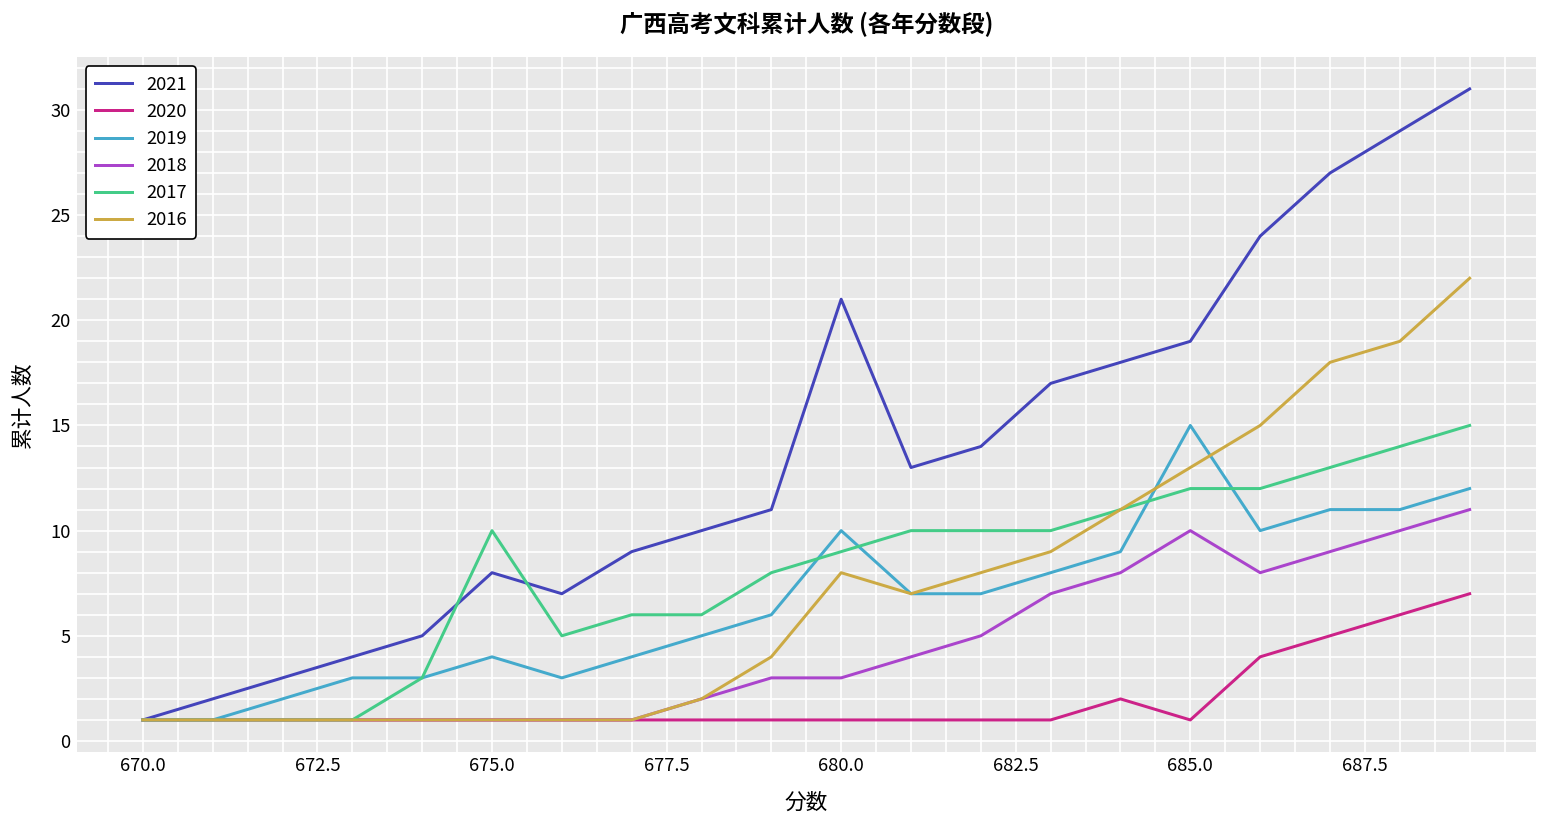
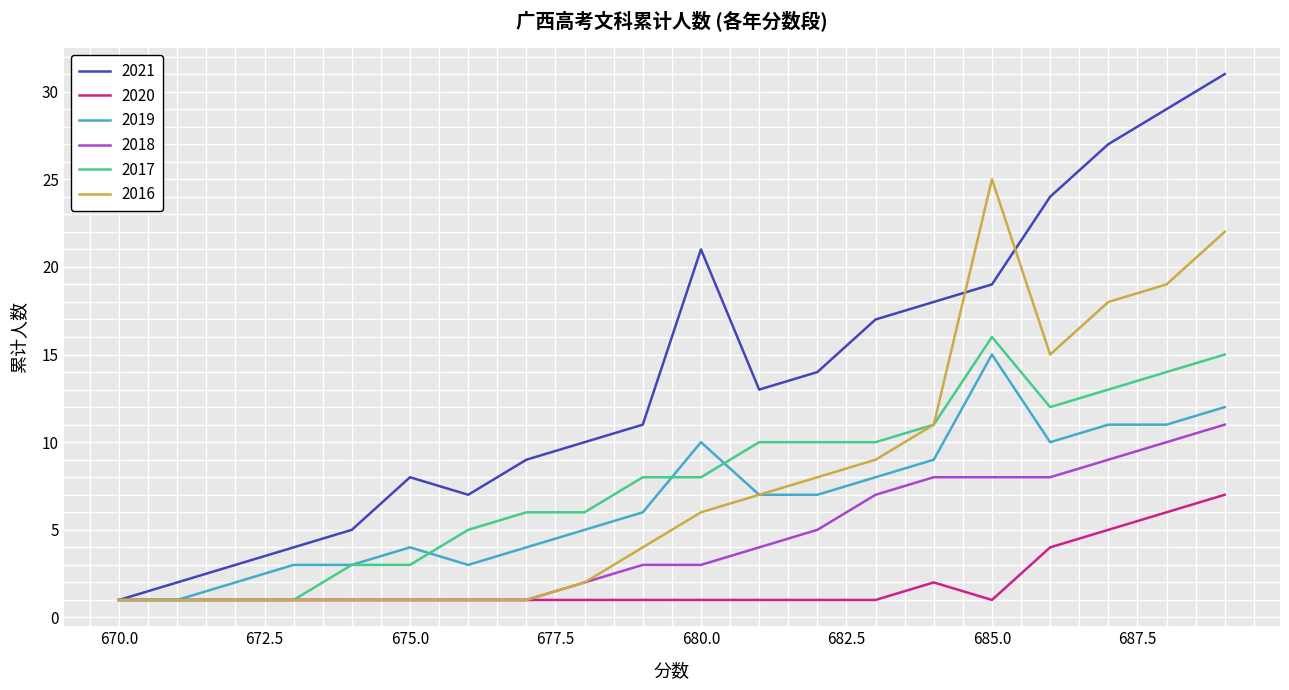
2017, 675.0: 10 -> 3
2017, 680.0: 9 -> 8
2016, 680.0: 8 -> 6
2018, 685.0: 10 -> 8
2017, 685.0: 12 -> 16
2016, 685.0: 13 -> 25
